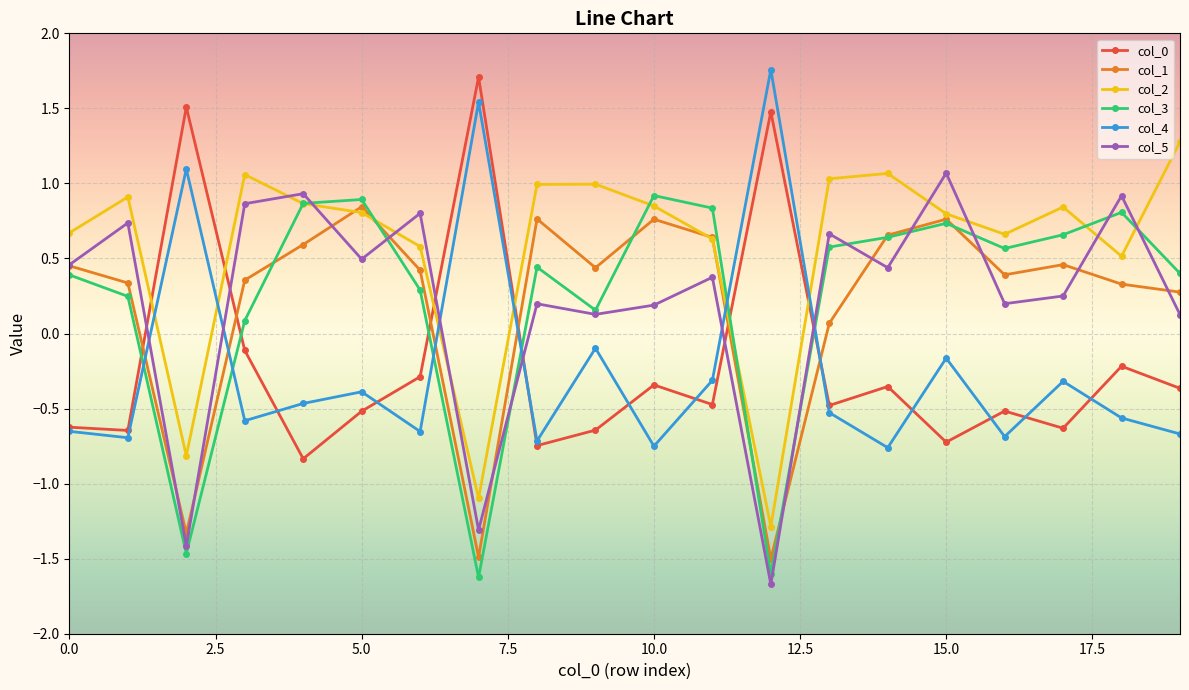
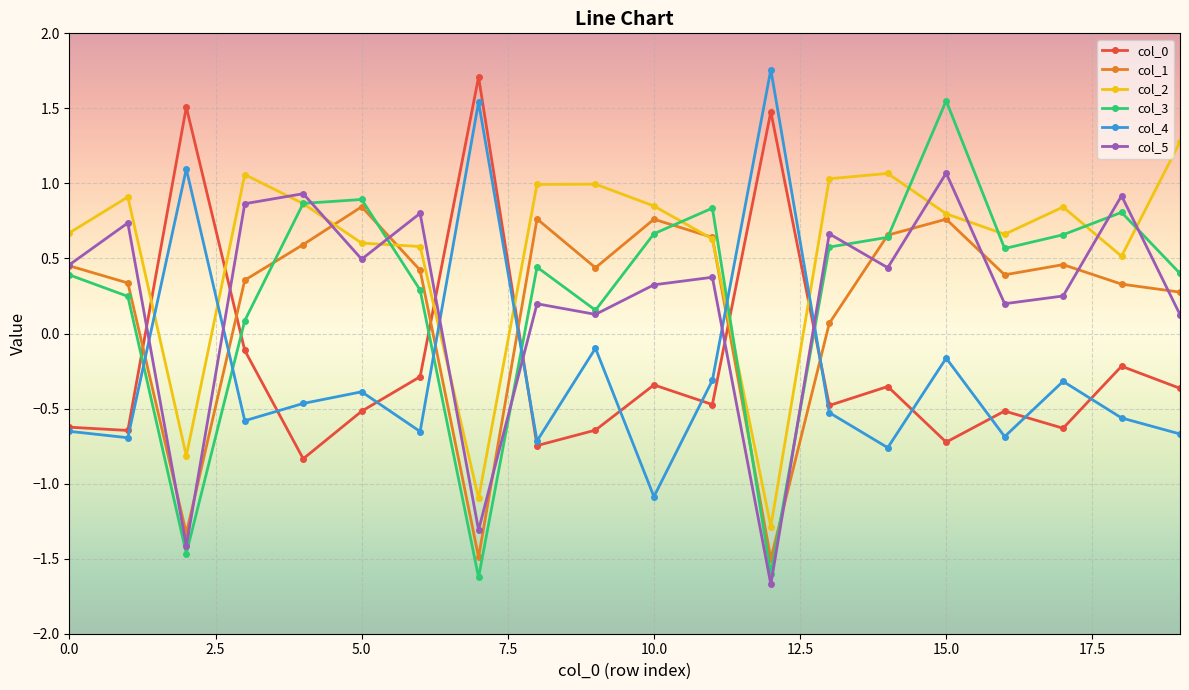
col_2, 5.0: 0.81 -> 0.60
col_3, 10.0: 0.92 -> 0.66
col_4, 10.0: -0.75 -> -1.09
col_5, 10.0: 0.19 -> 0.32
col_3, 15.0: 0.73 -> 1.55
